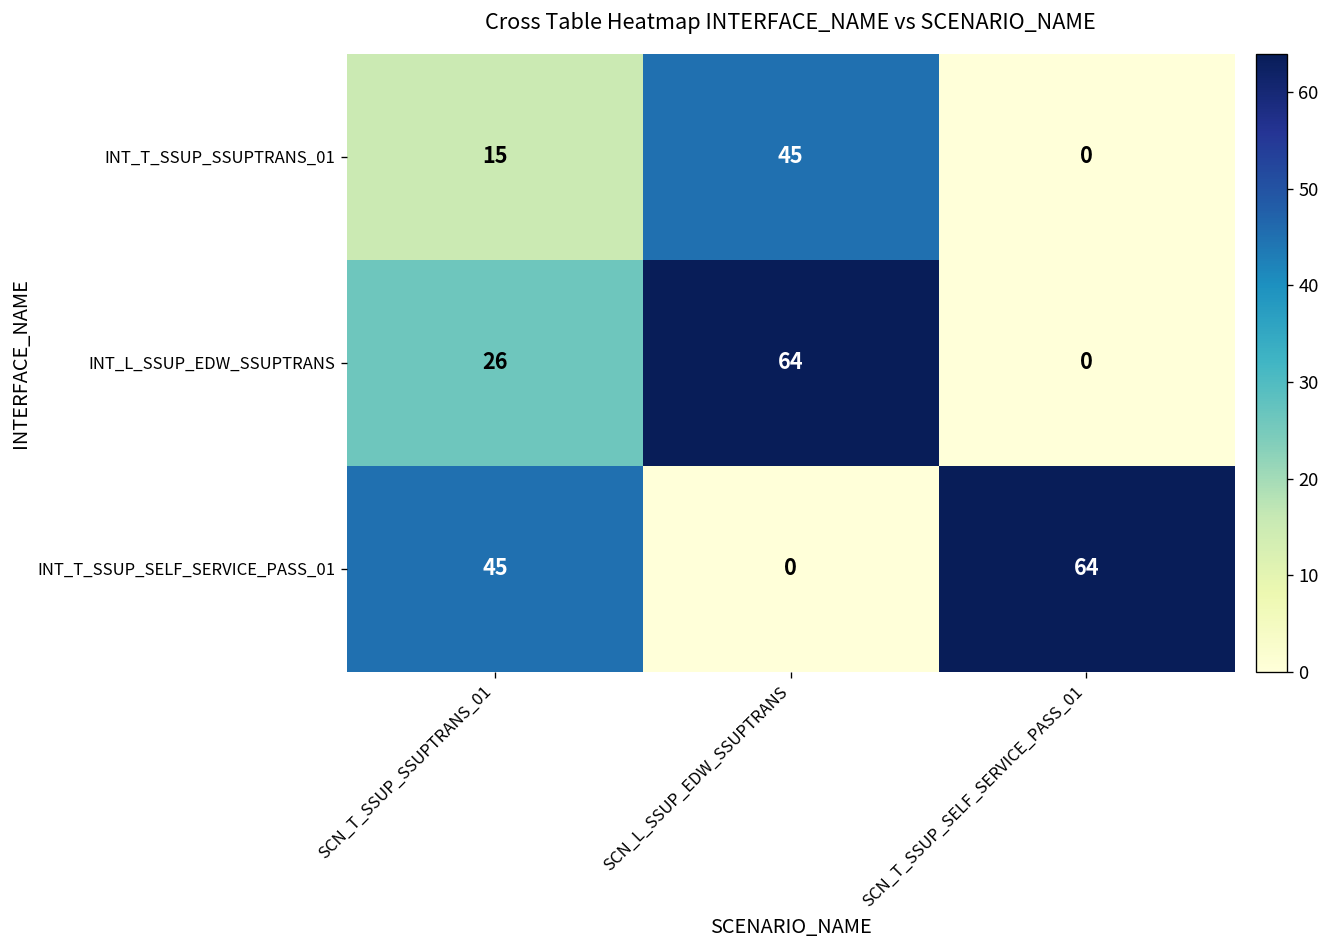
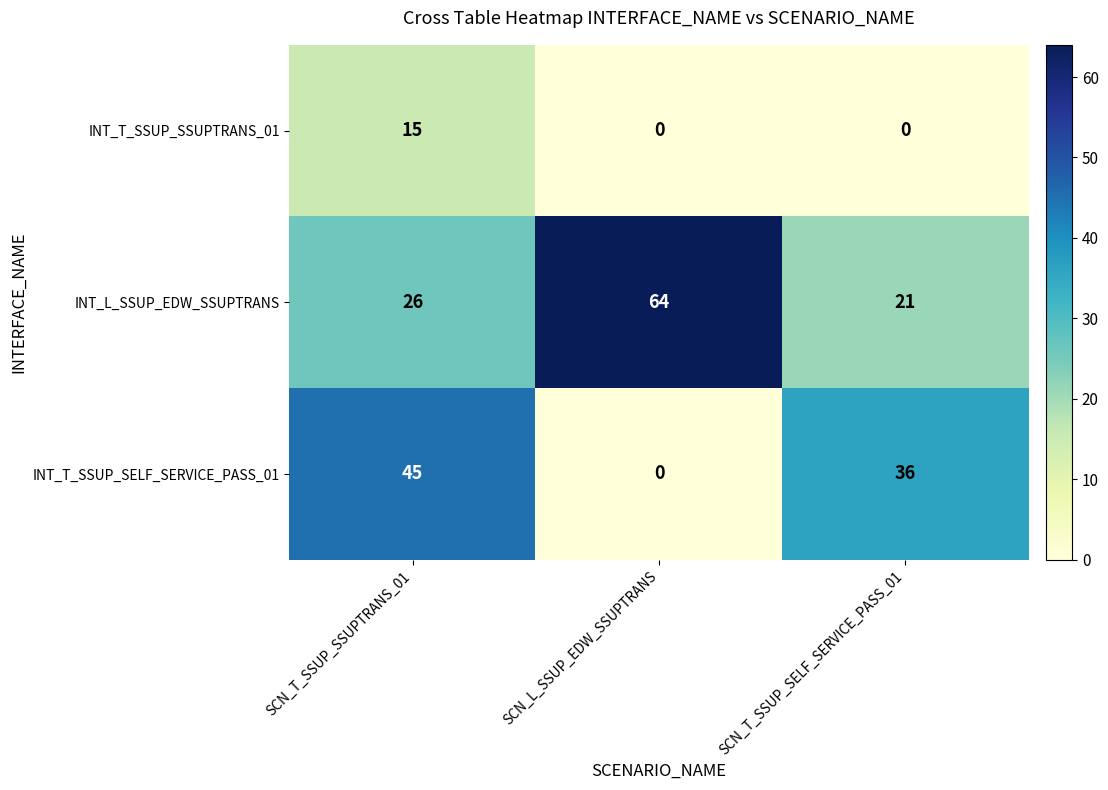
INT_T_SSUP_SSUPTRANS_01, SCN_L_SSUP_EDW_SSUPTRANS: 45 -> 0
INT_L_SSUP_EDW_SSUPTRANS, SCN_T_SSUP_SELF_SERVICE_PASS_01: 0 -> 21
INT_T_SSUP_SELF_SERVICE_PASS_01, SCN_T_SSUP_SELF_SERVICE_PASS_01: 64 -> 36
